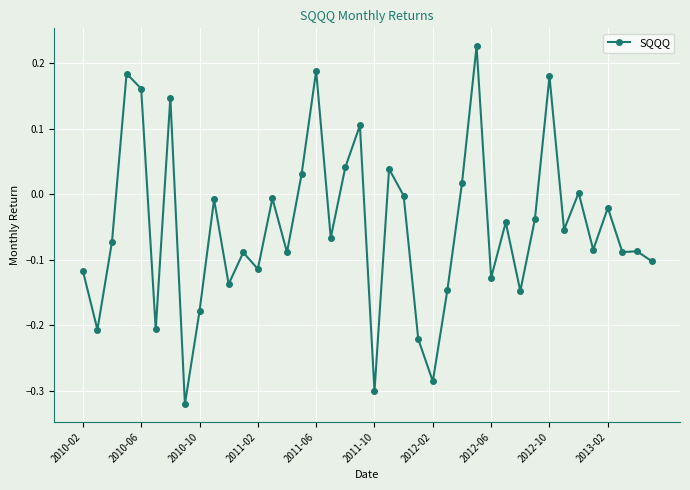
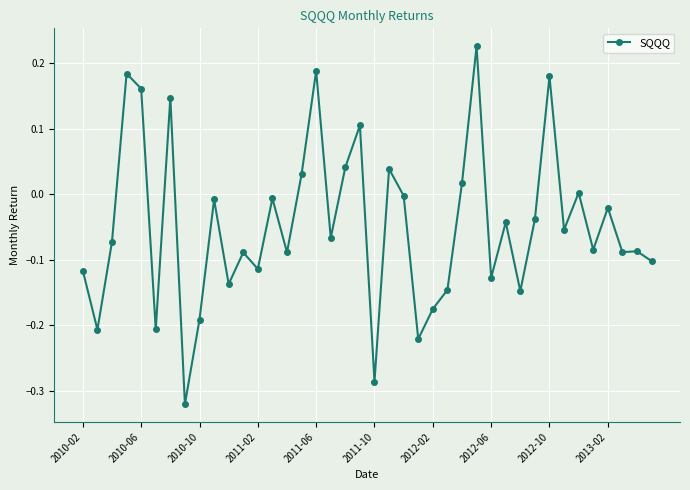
2010-10: -0.18 -> -0.19
2011-10: -0.30 -> -0.29
2012-02: -0.29 -> -0.18
